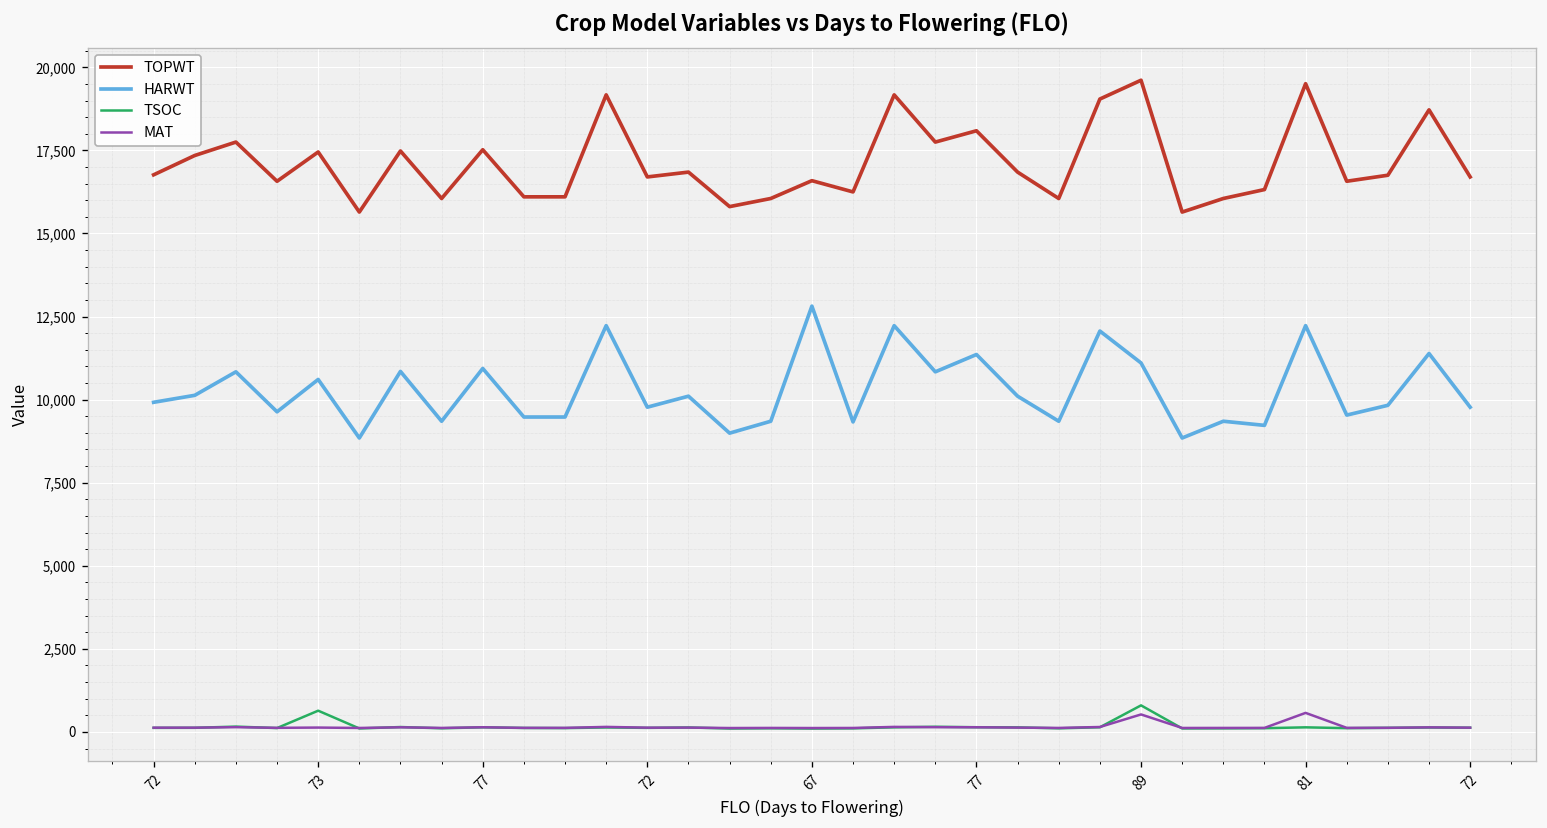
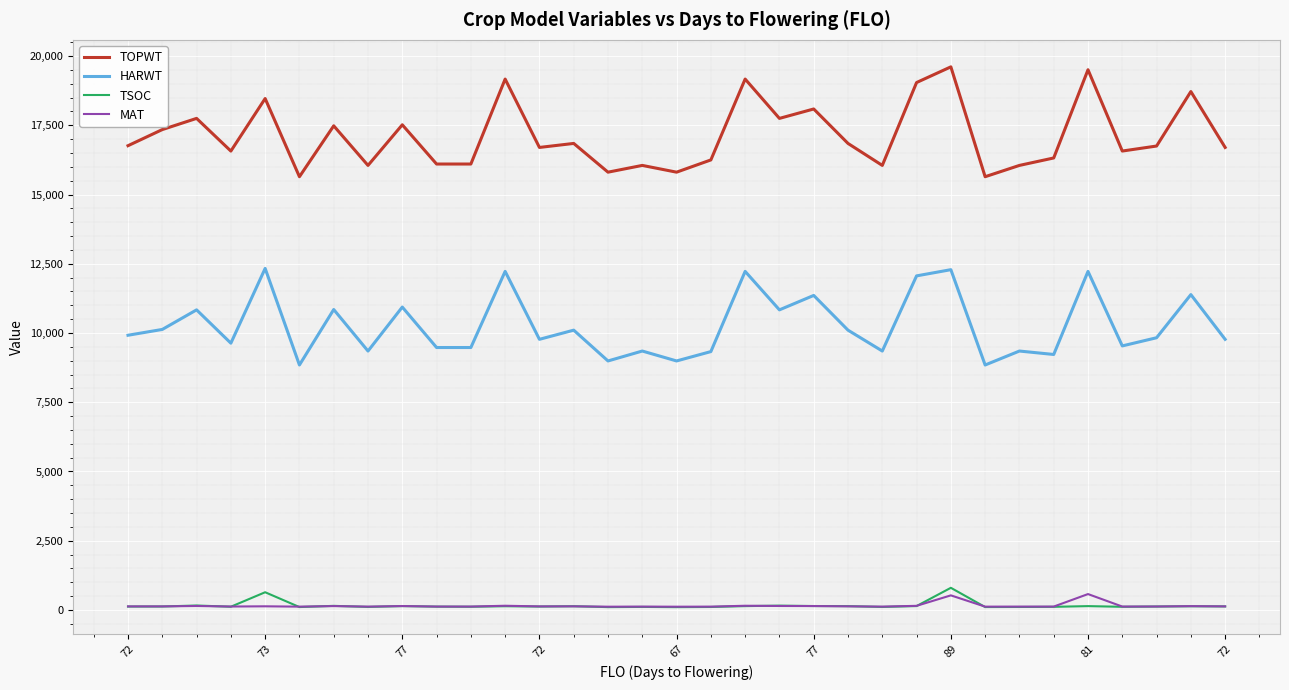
TOPWT, 73: 17,500 -> 18,500
HARWT, 73: 10,600 -> 12,300
TOPWT, 67: 16,600 -> 15,800
HARWT, 67: 12,800 -> 9,000
HARWT, 89: 11,100 -> 12,300
